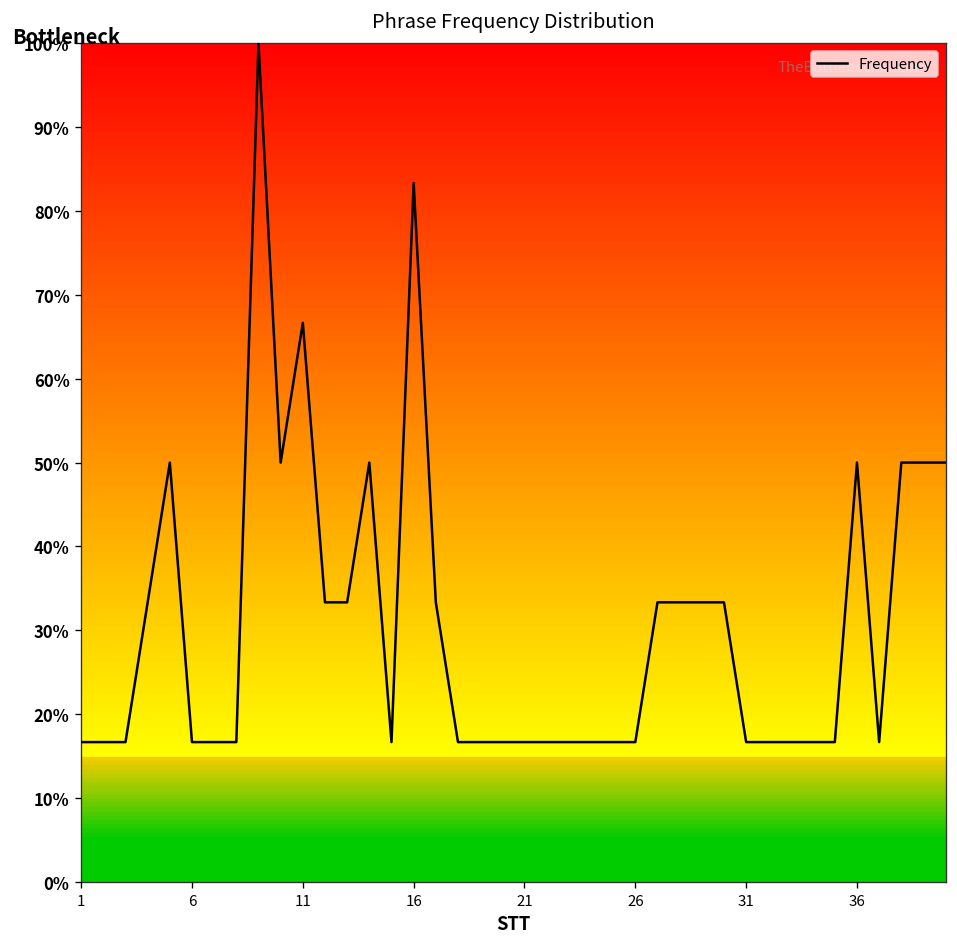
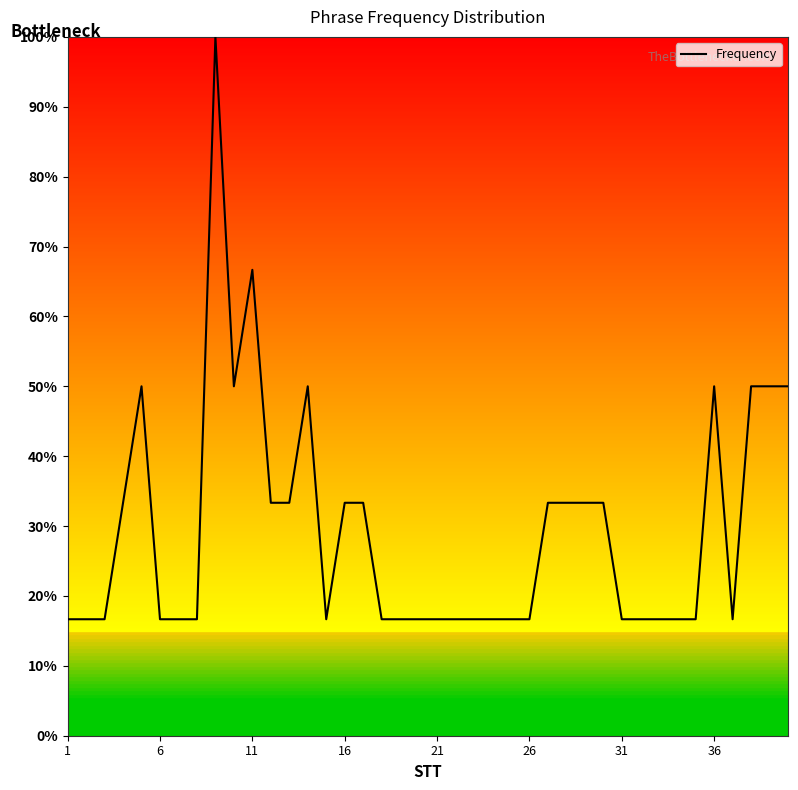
16: 83% -> 33%
